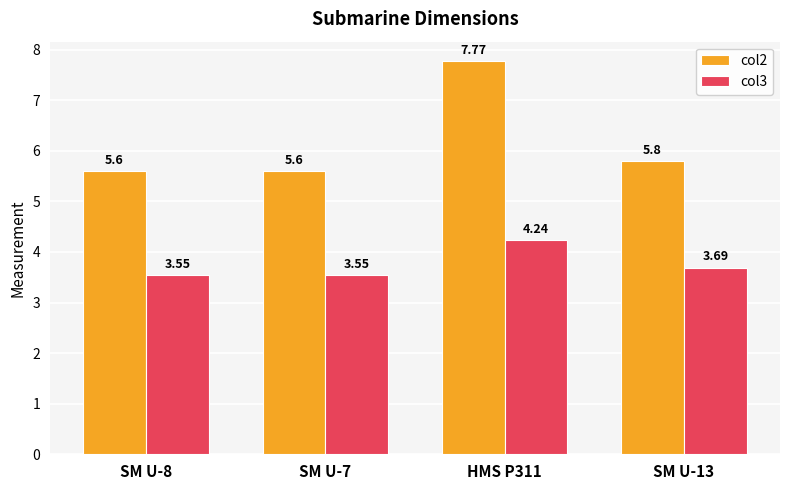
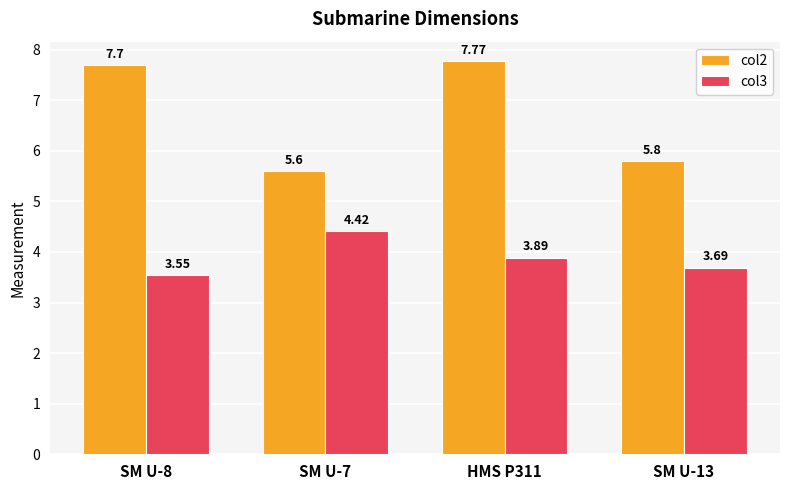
col2, SM U-8: 5.6 -> 7.7
col3, SM U-7: 3.55 -> 4.42
col3, HMS P311: 4.24 -> 3.89
